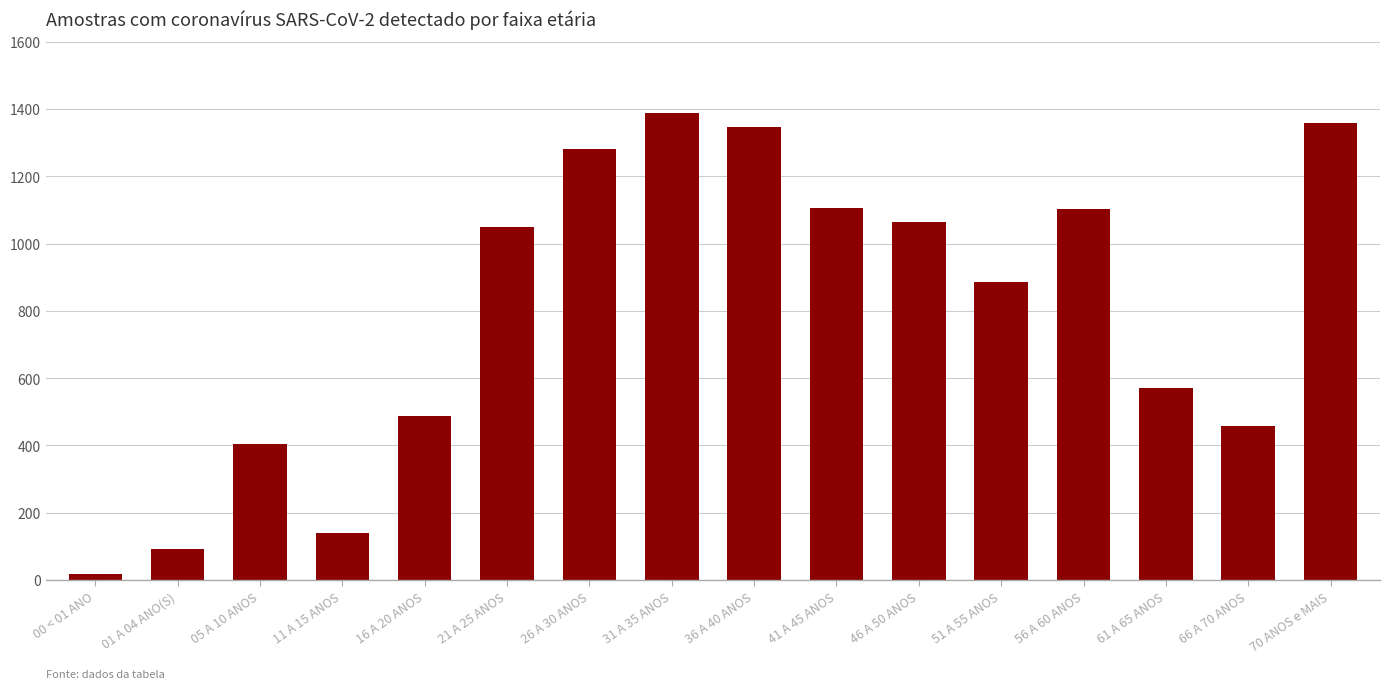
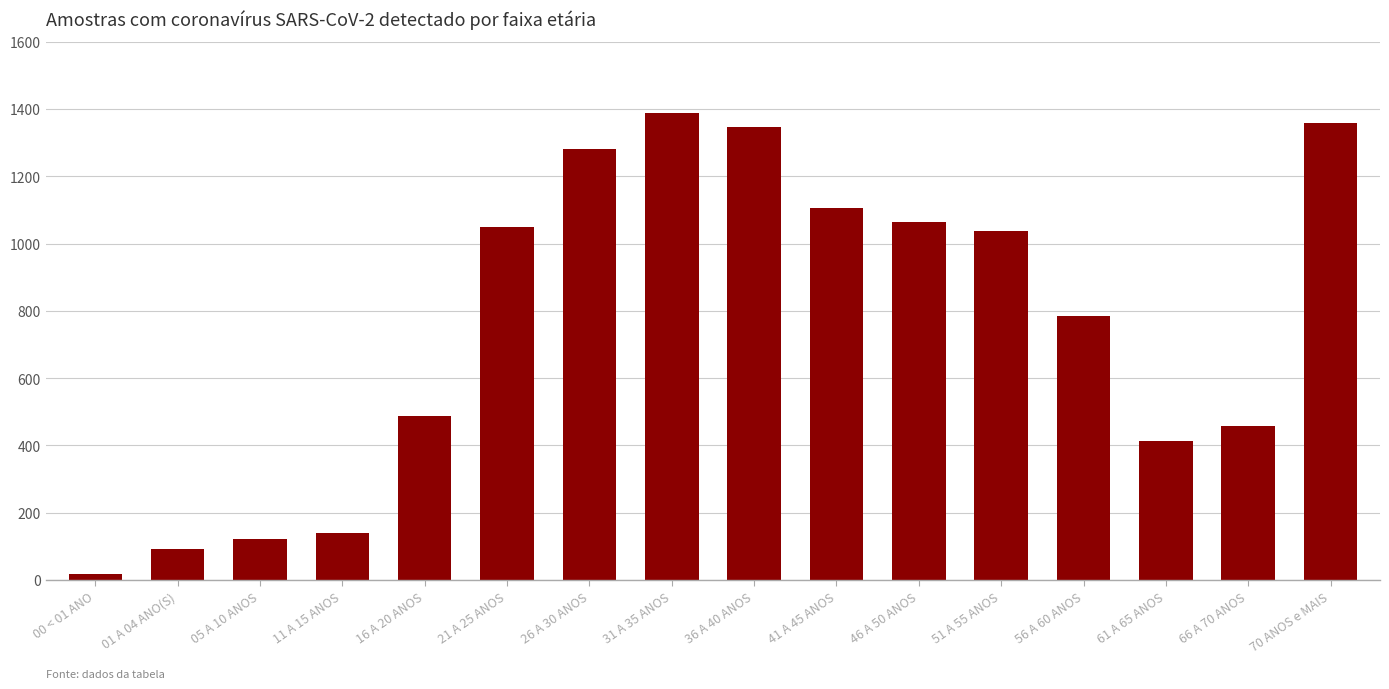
05 A 10 ANOS: 400 -> 120
51 A 55 ANOS: 890 -> 1040
56 A 60 ANOS: 1100 -> 790
61 A 65 ANOS: 570 -> 410
